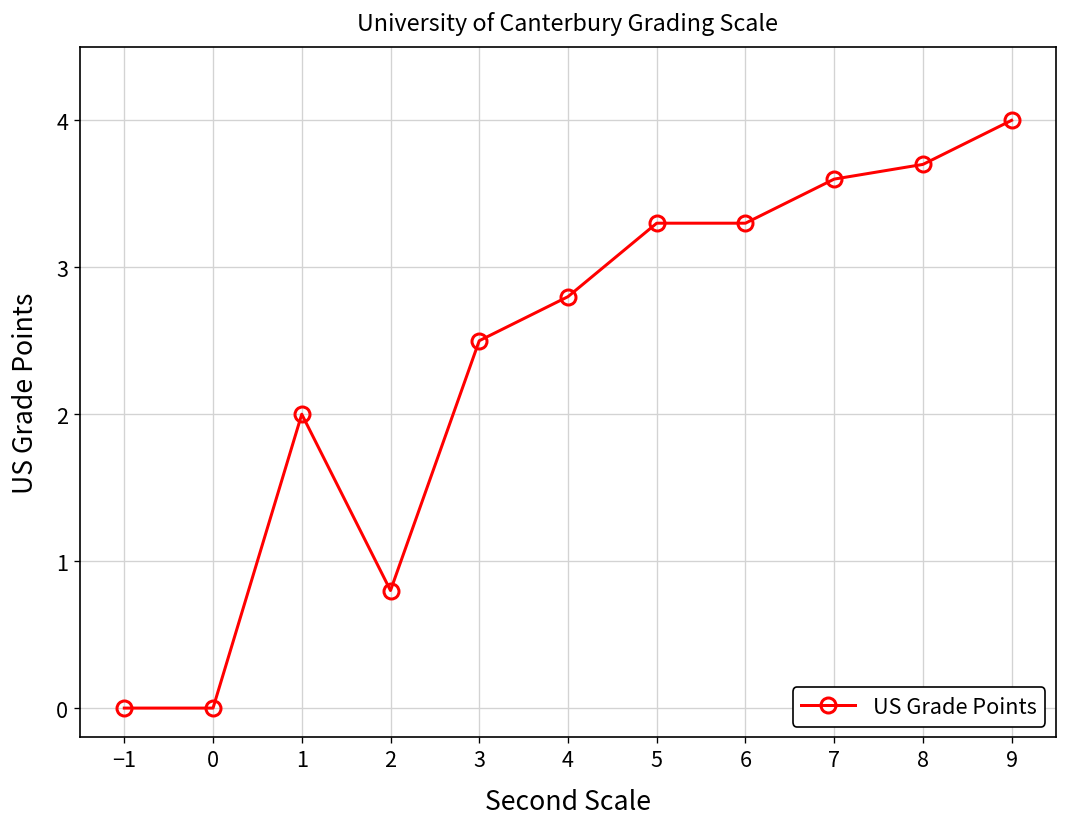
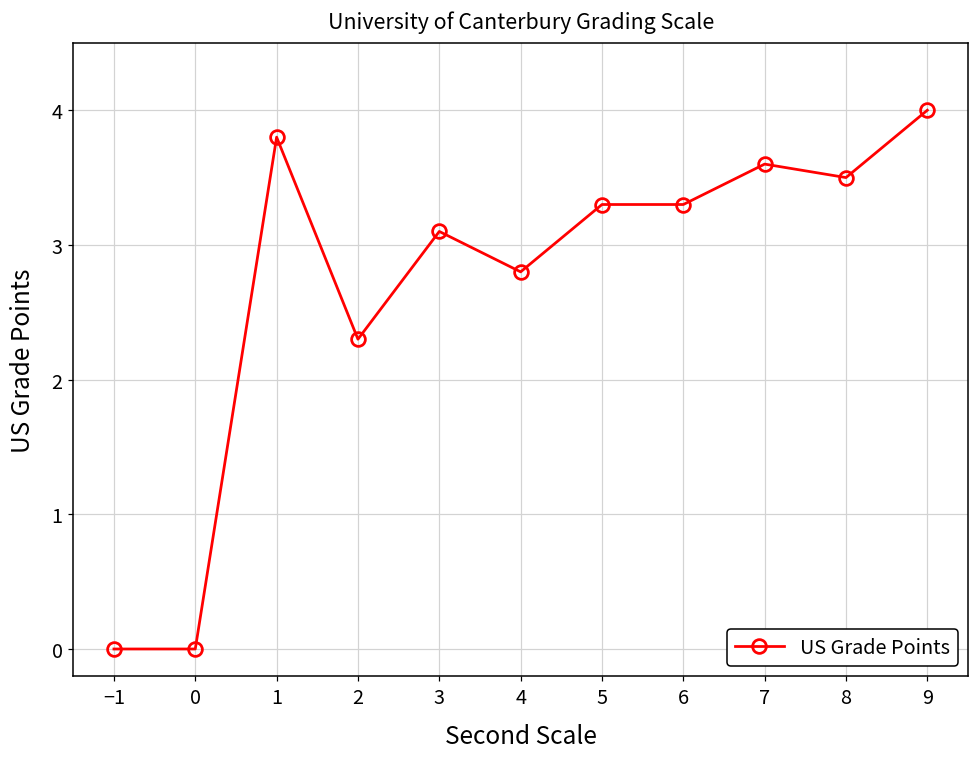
1: 2.0 -> 3.8
2: 0.8 -> 2.3
3: 2.5 -> 3.1
8: 3.7 -> 3.5
